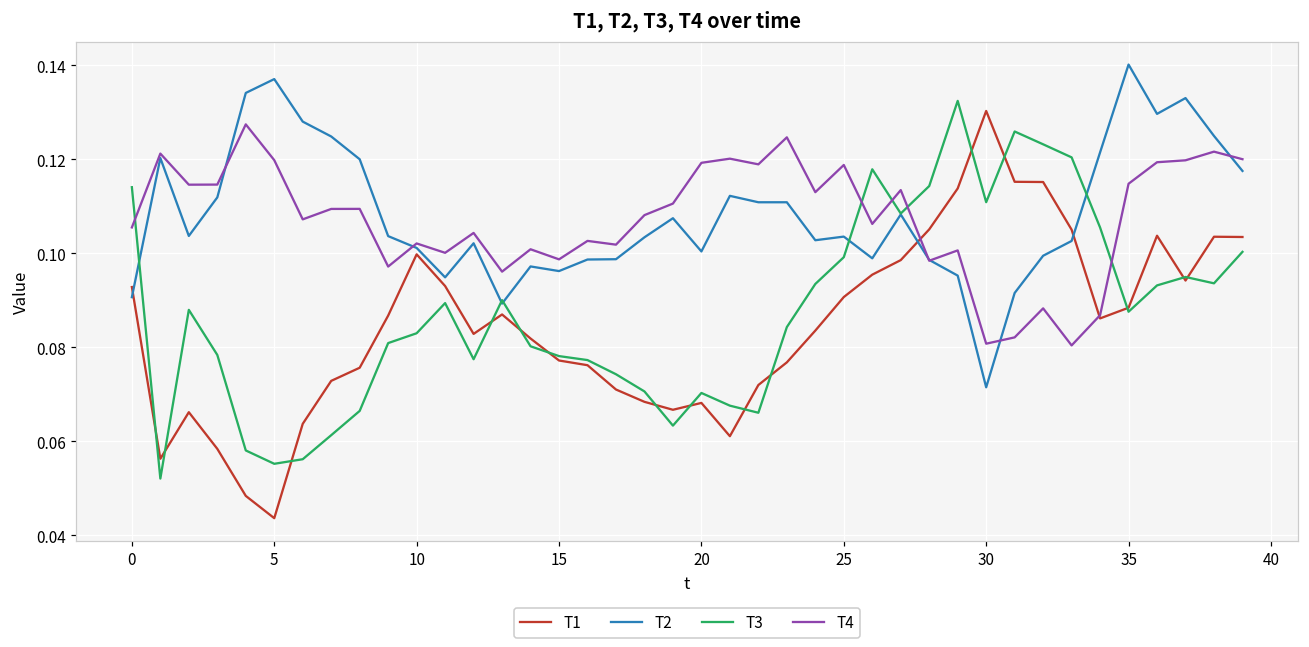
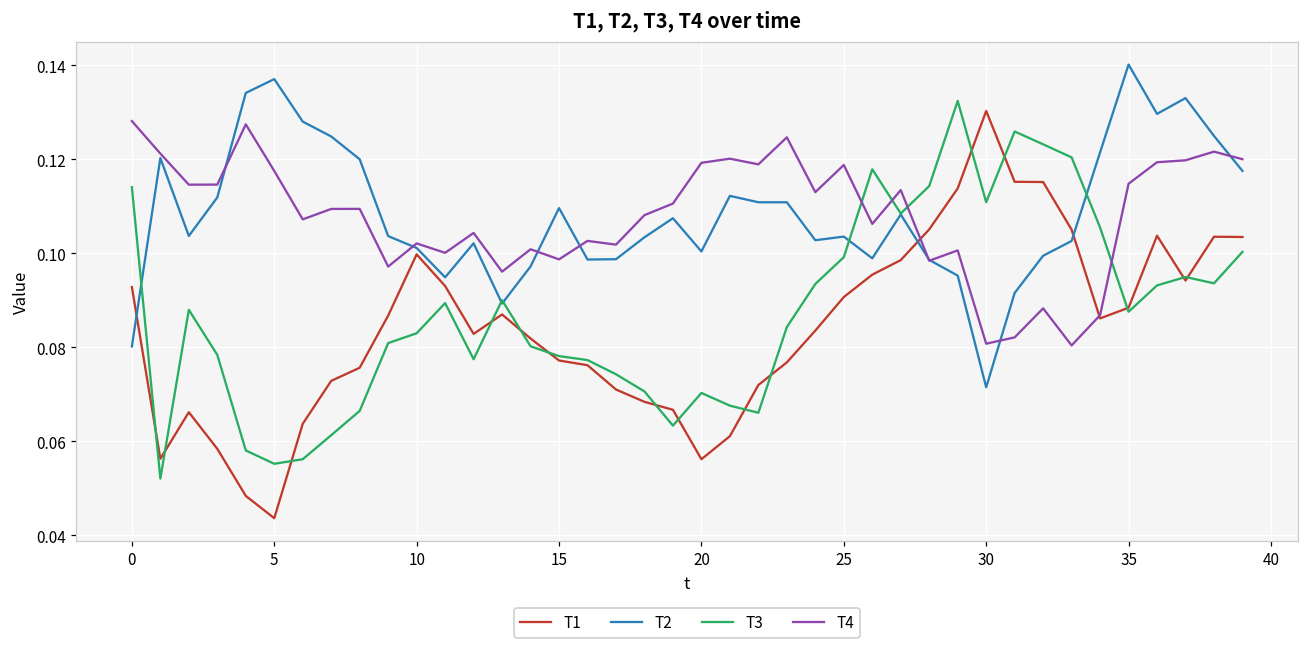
T2, 0: 0.091 -> 0.080
T4, 0: 0.106 -> 0.128
T4, 5: 0.120 -> 0.118
T2, 15: 0.096 -> 0.110
T1, 20: 0.068 -> 0.056
